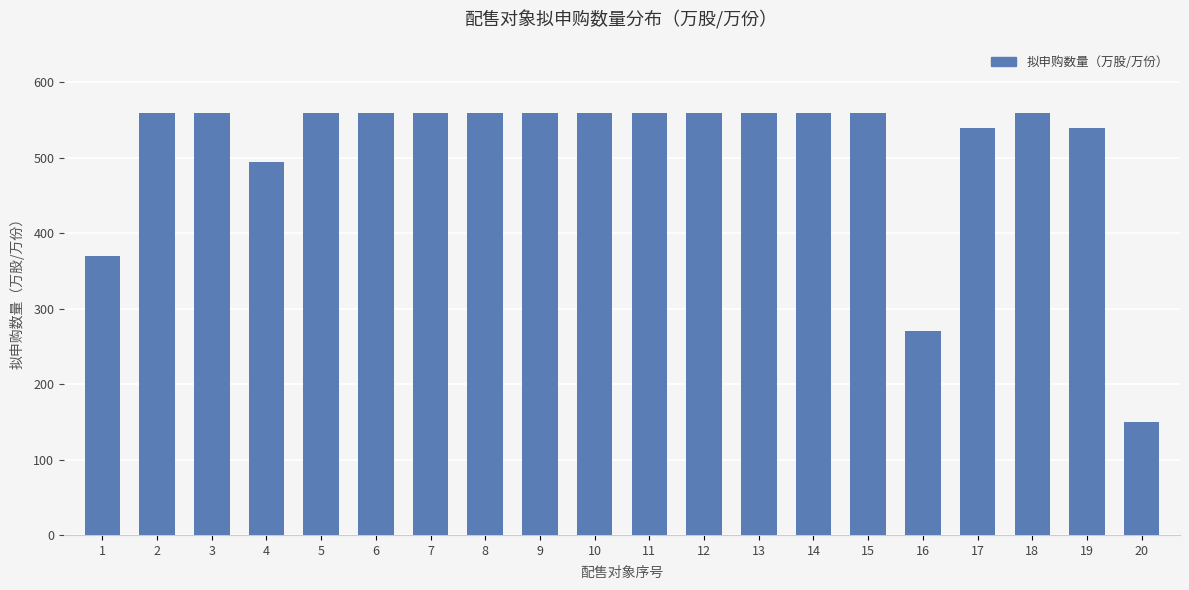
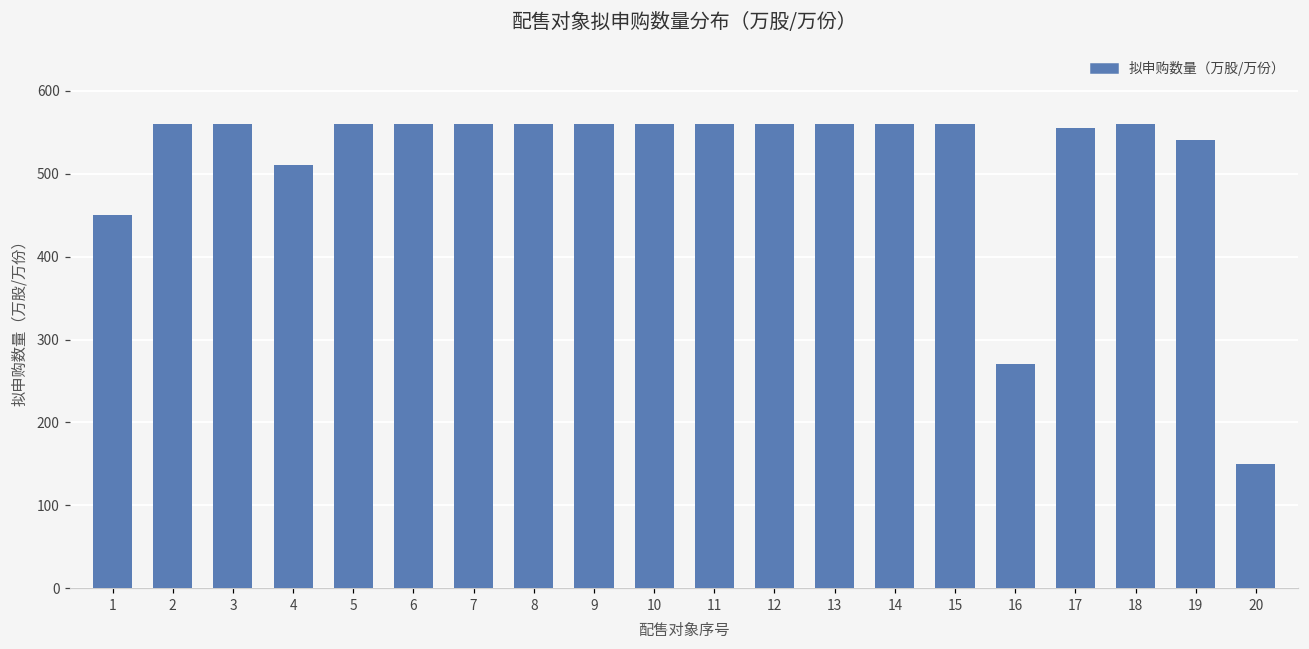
1: 370 -> 450
4: 500 -> 510
17: 540 -> 560
